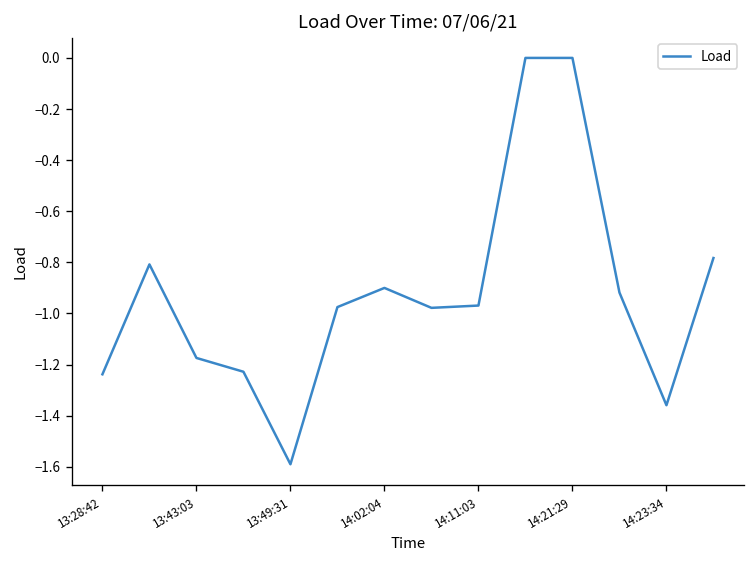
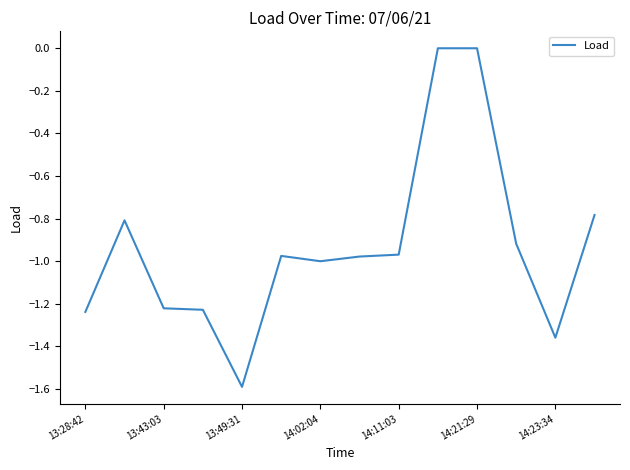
13:43:03: -1.17 -> -1.22
14:02:04: -0.9 -> -1.0
